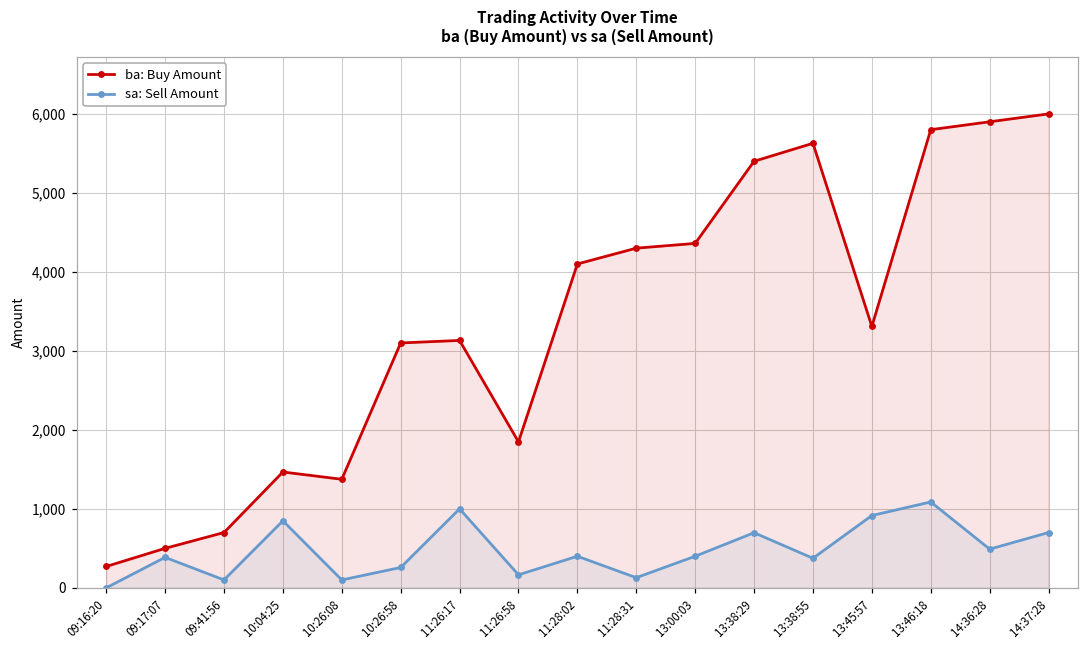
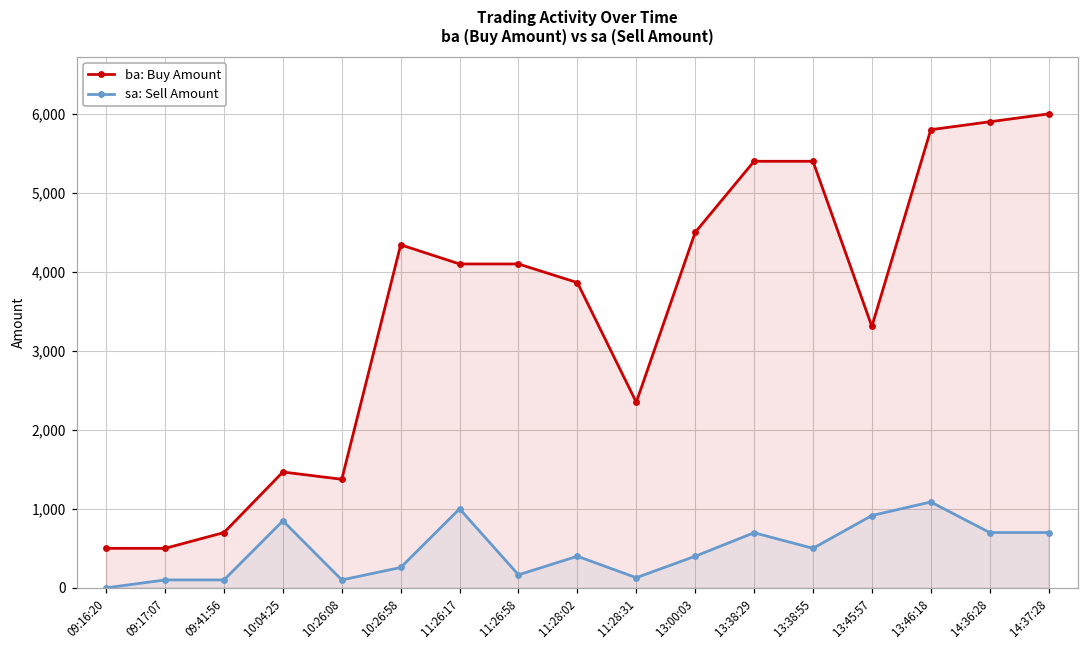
ba: Buy Amount, 09:16:20: 300 -> 500
sa: Sell Amount, 09:17:07: 400 -> 100
ba: Buy Amount, 10:26:58: 3,100 -> 4,300
ba: Buy Amount, 11:26:17: 3,100 -> 4,100
ba: Buy Amount, 11:26:58: 1,800 -> 4,100
ba: Buy Amount, 11:28:02: 4,100 -> 3,900
ba: Buy Amount, 11:28:31: 4,300 -> 2,300
ba: Buy Amount, 13:00:03: 4,400 -> 4,500
ba: Buy Amount, 13:38:55: 5,600 -> 5,400
sa: Sell Amount, 13:38:55: 400 -> 500
sa: Sell Amount, 14:36:28: 500 -> 700
